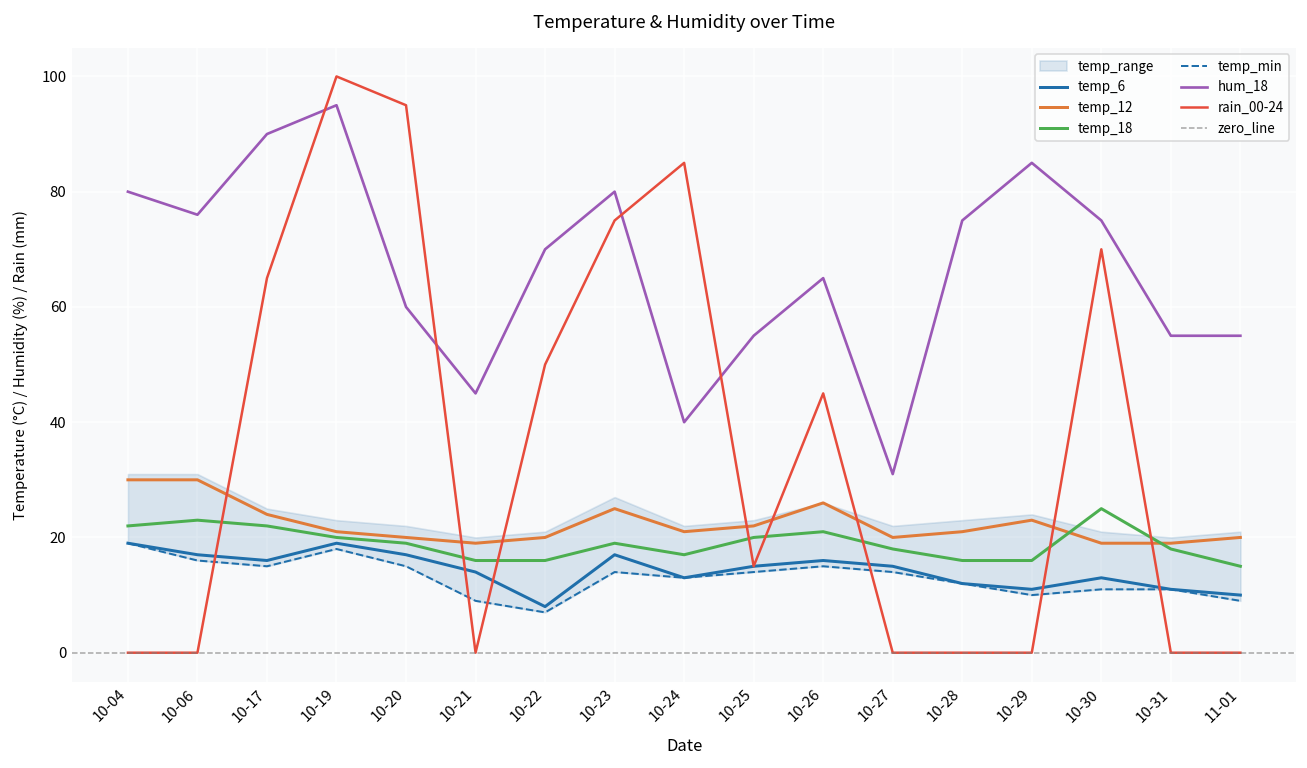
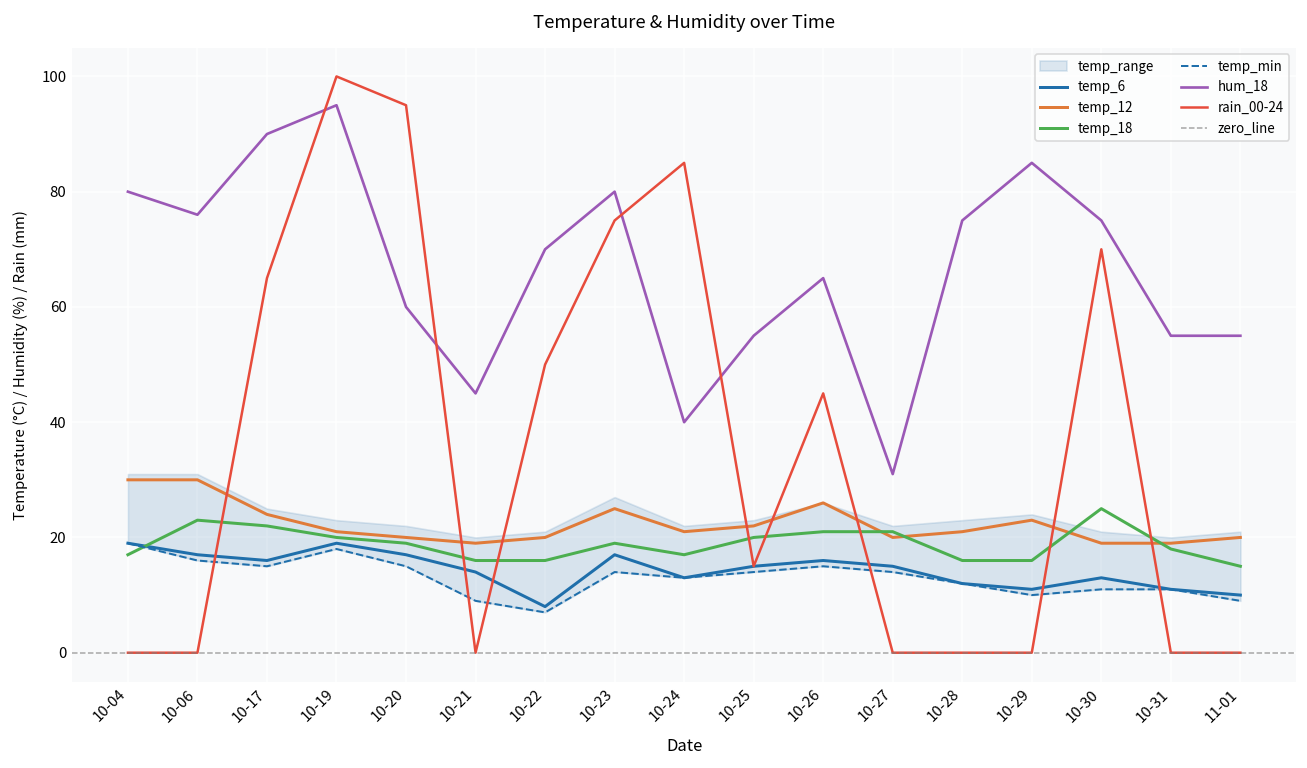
temp_18, 10-04: 22 -> 17
temp_18, 10-27: 18 -> 21
